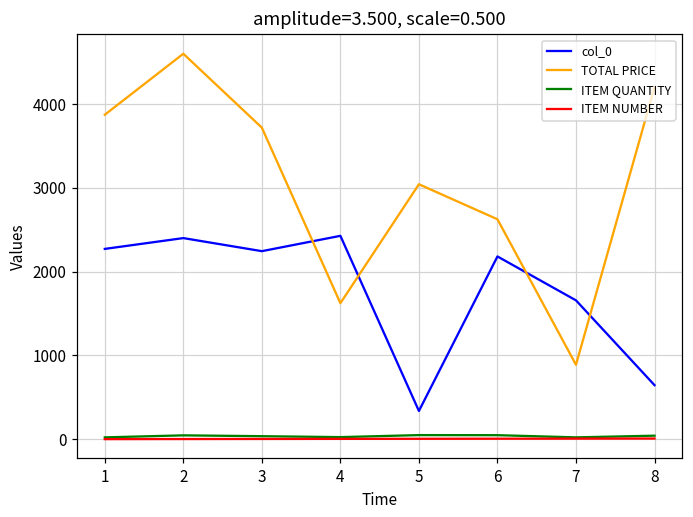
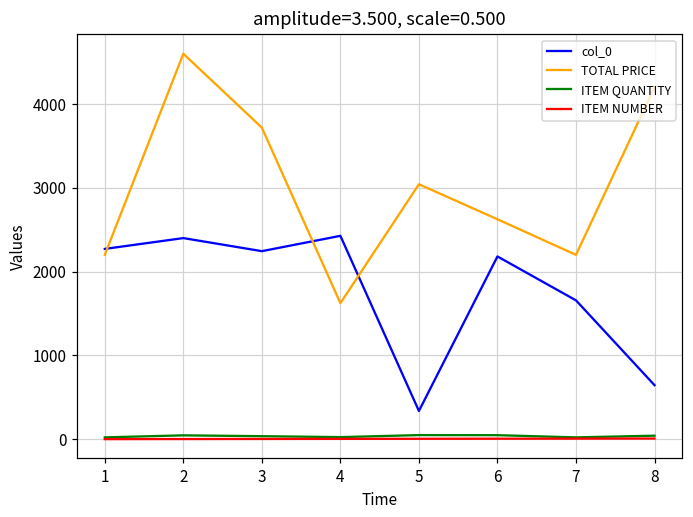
TOTAL PRICE, 1: 3900 -> 2200
TOTAL PRICE, 7: 900 -> 2200
